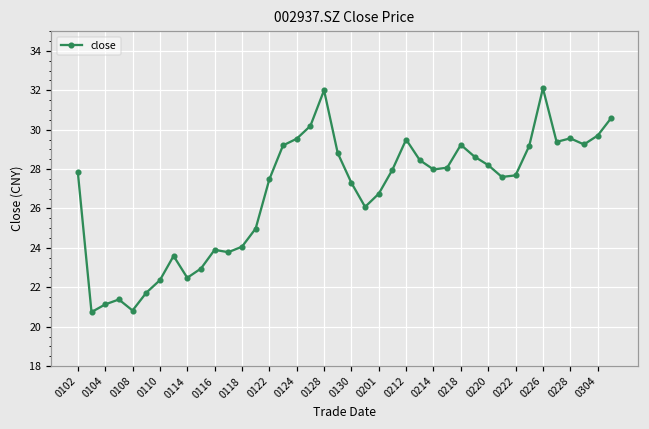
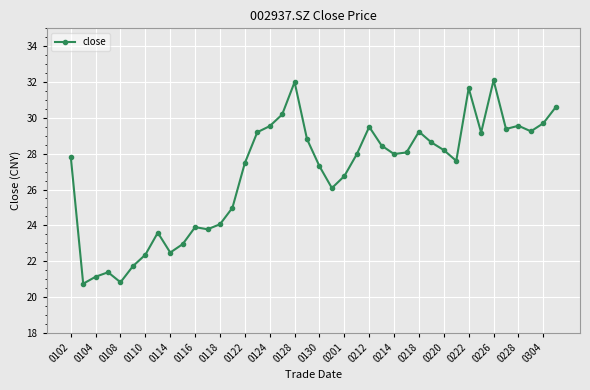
0222: 27.7 -> 31.7
